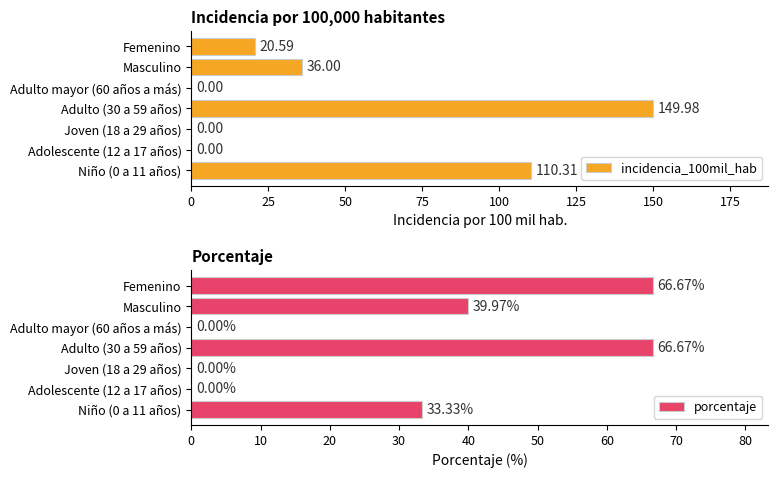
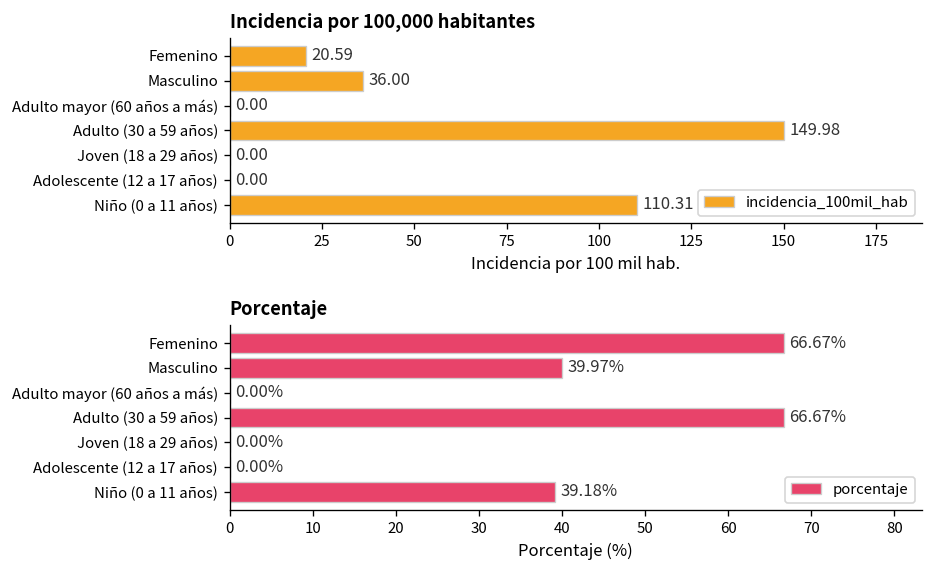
Porcentaje, Niño (0 a 11 años): 33.33% -> 39.18%
